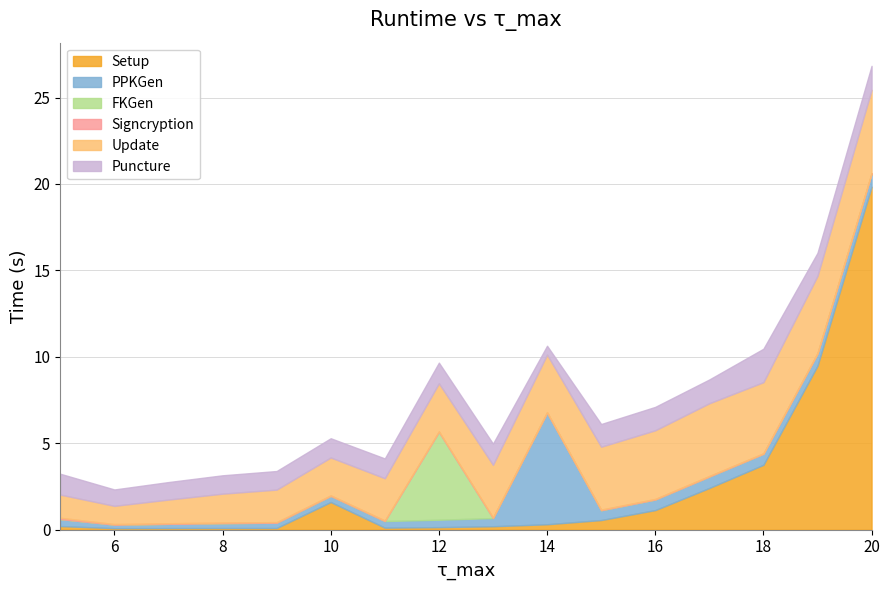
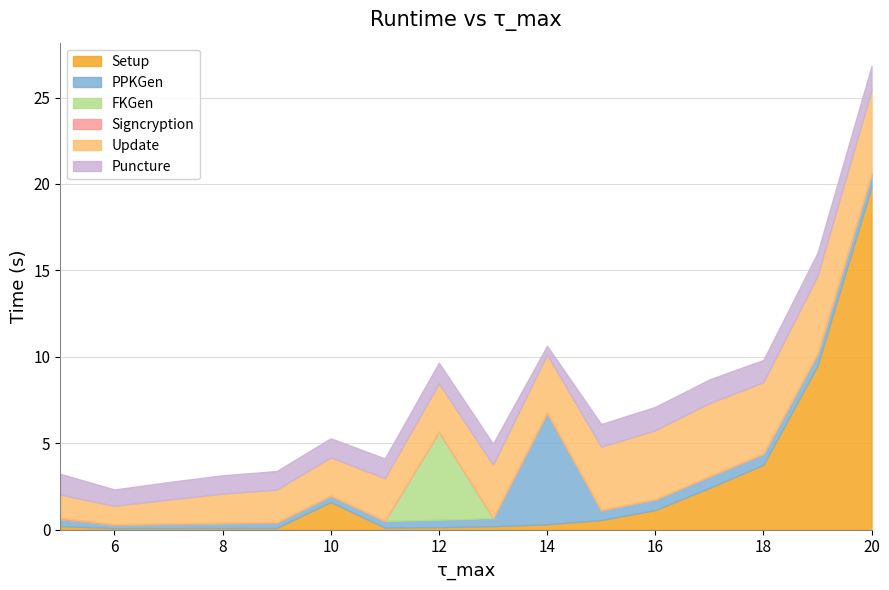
Puncture, 18: 1.9 -> 1.3
